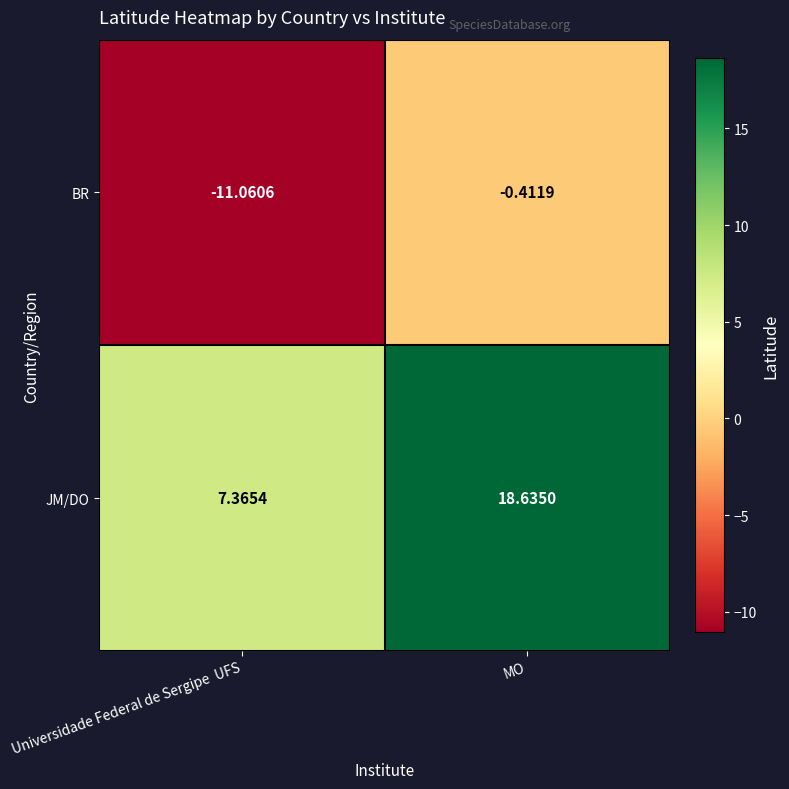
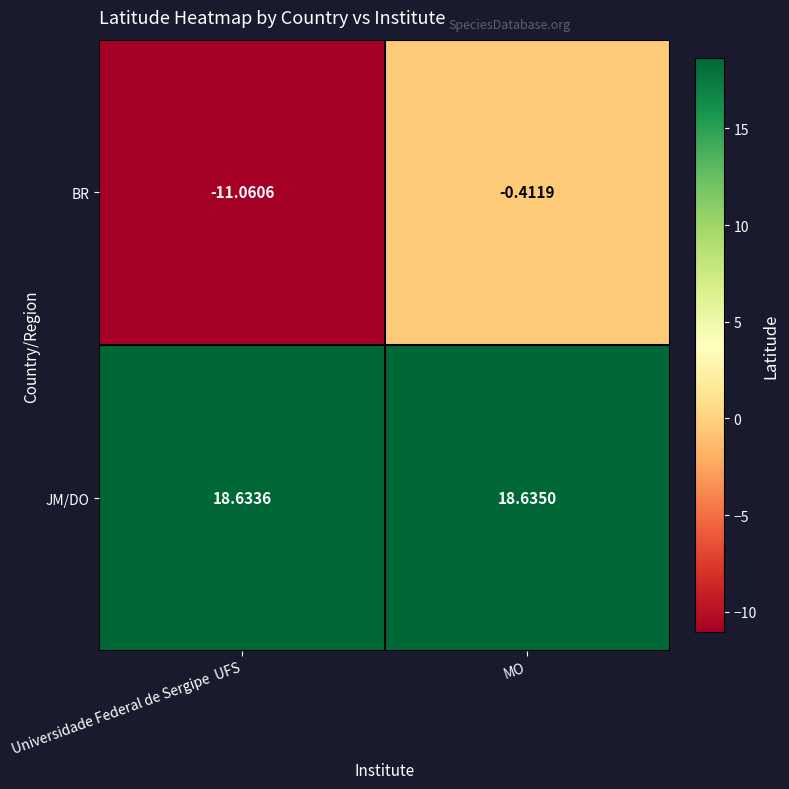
JM/DO, Universidade Federal de Sergipe UFS: 7.3654 -> 18.6336
